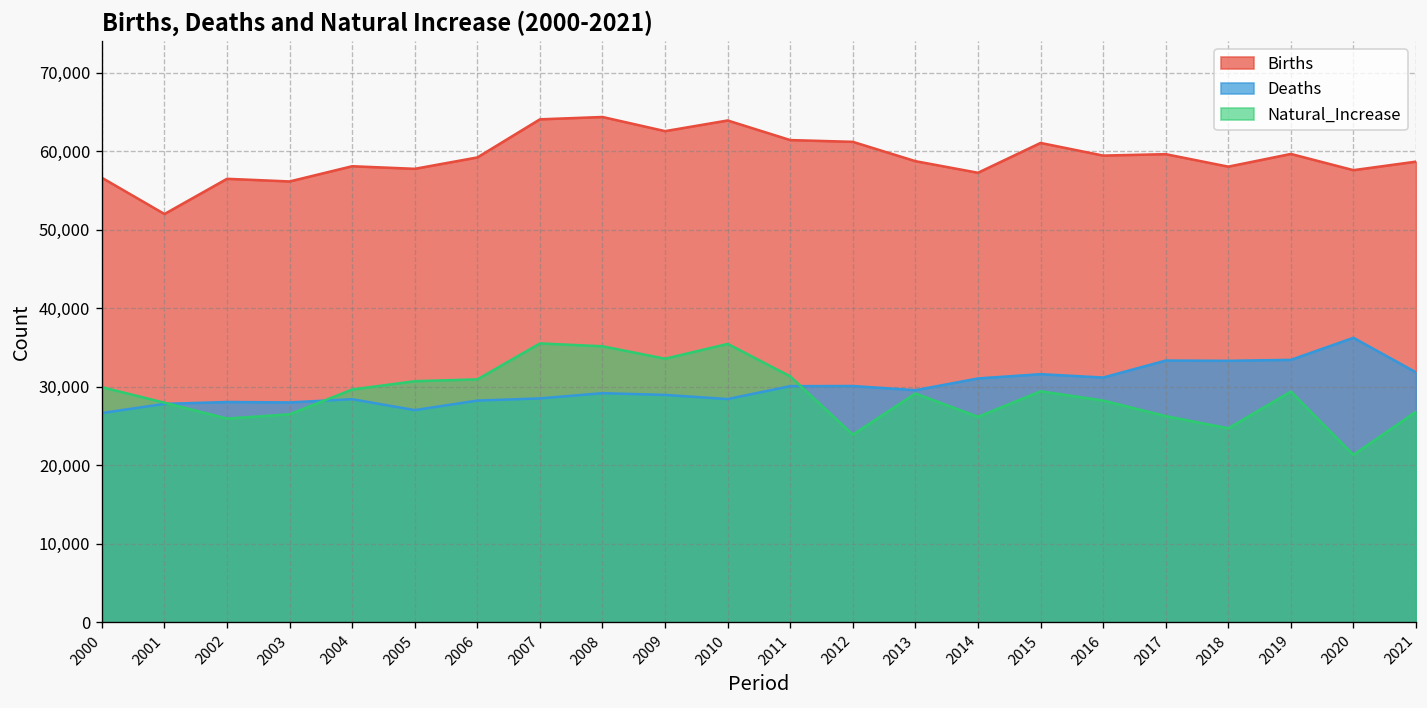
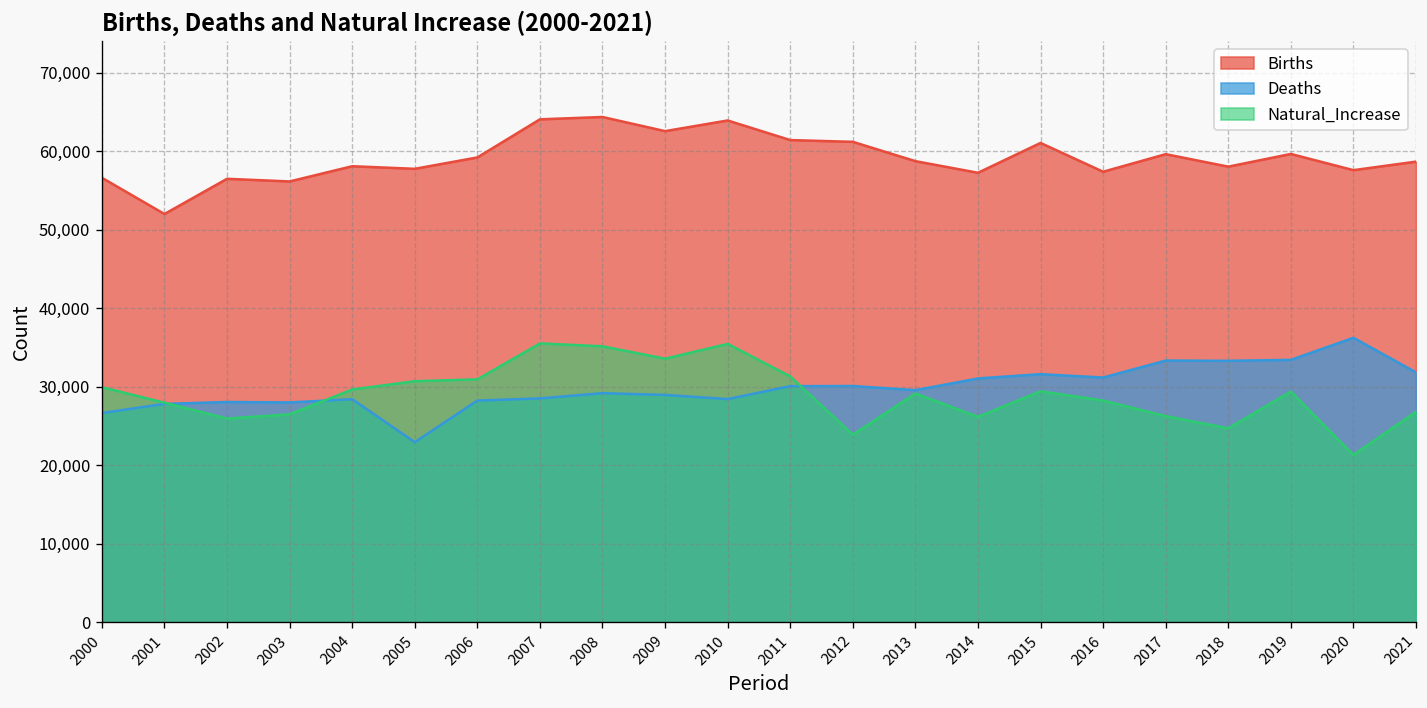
Deaths, 2005: 27,000 -> 23,000
Births, 2016: 59,000 -> 57,000
